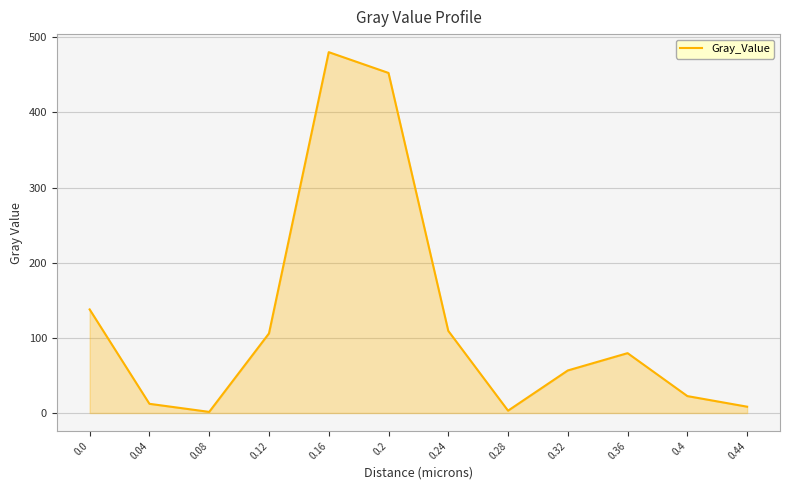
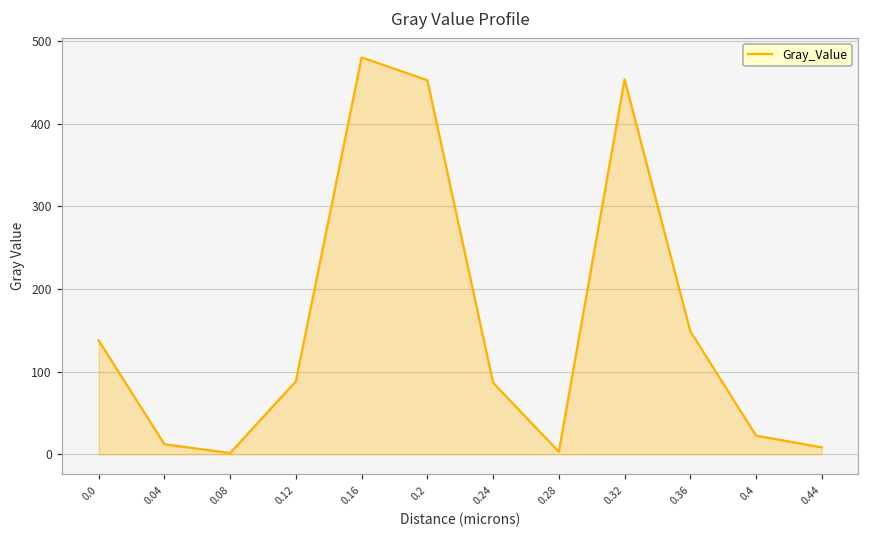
0.12: 110 -> 90
0.24: 110 -> 90
0.32: 60 -> 450
0.36: 80 -> 150
